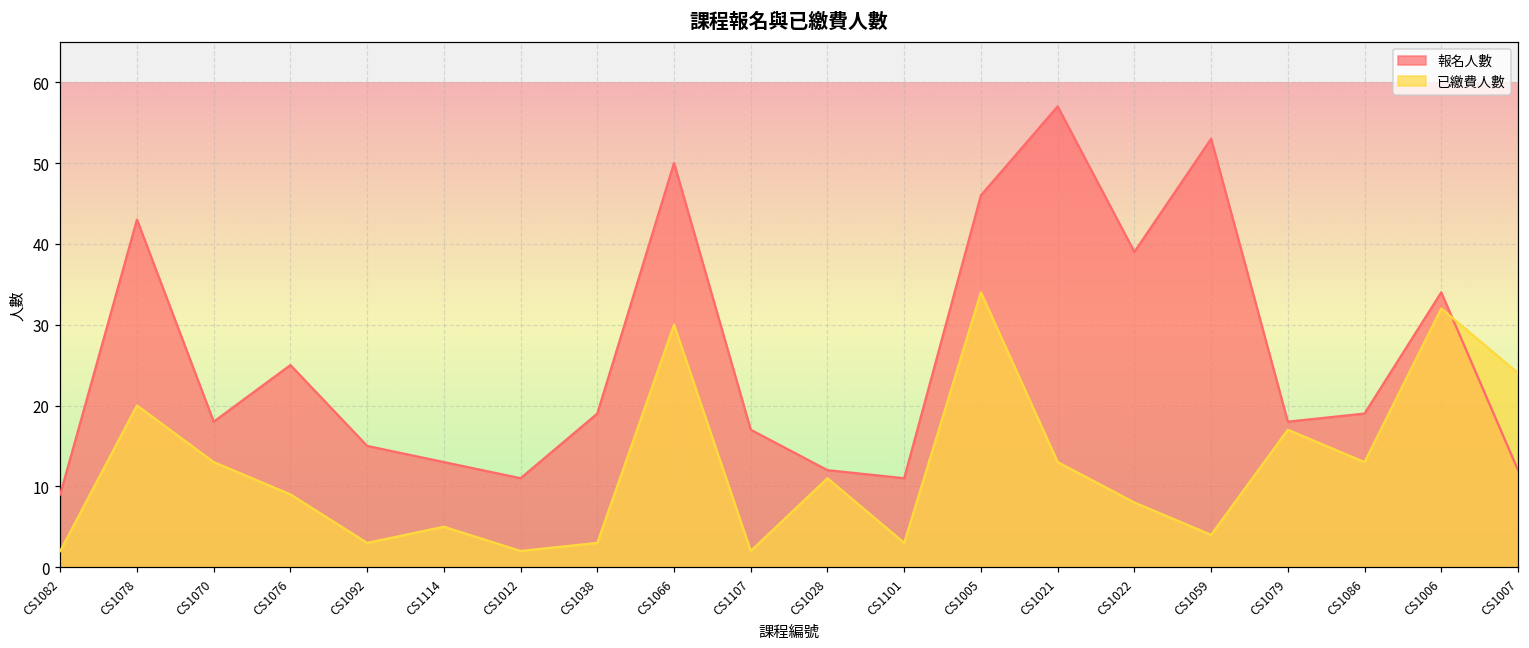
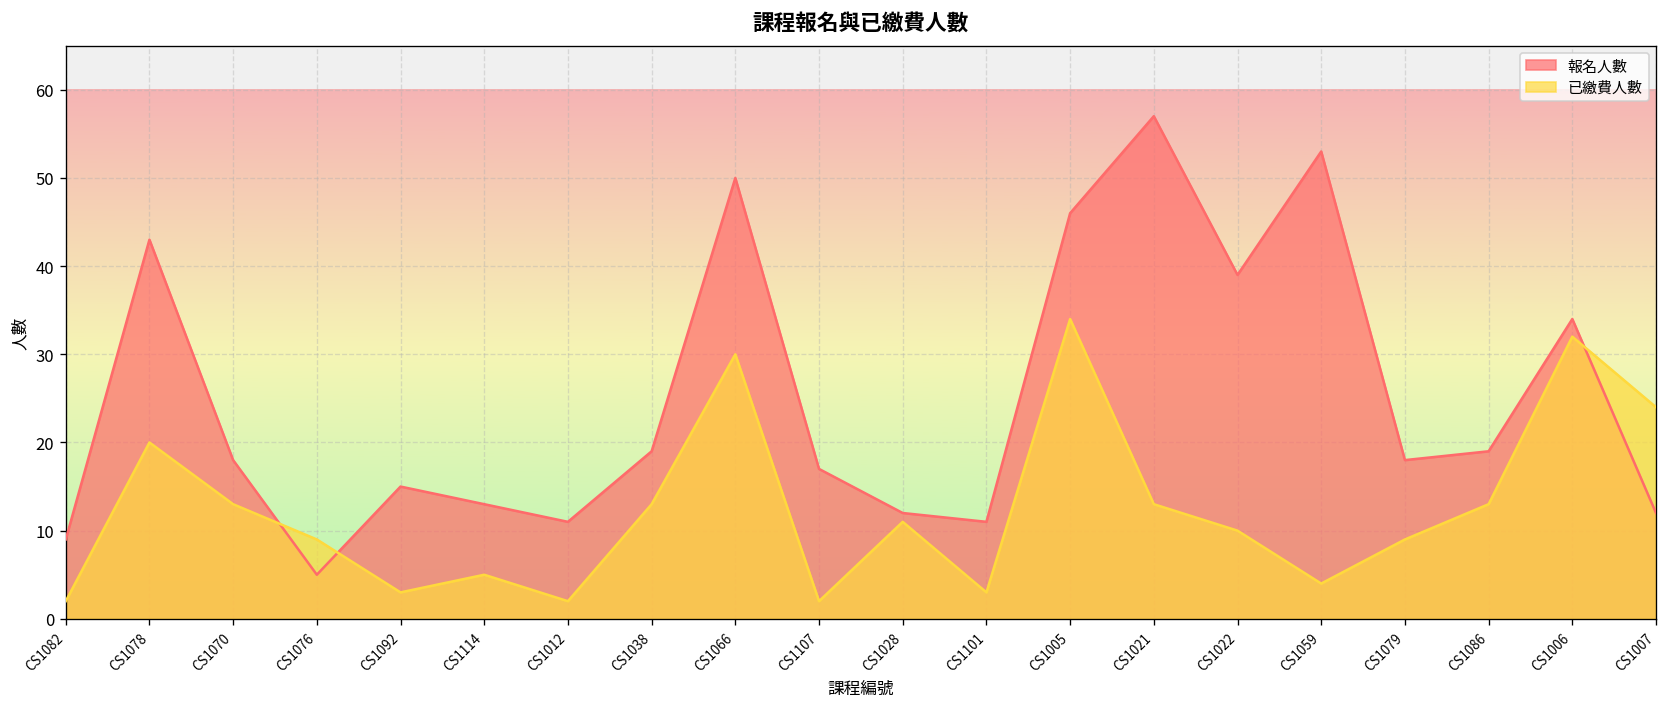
報名人數, CS1076: 25 -> 5
已繳費人數, CS1038: 3 -> 13
已繳費人數, CS1022: 8 -> 10
已繳費人數, CS1079: 17 -> 9
